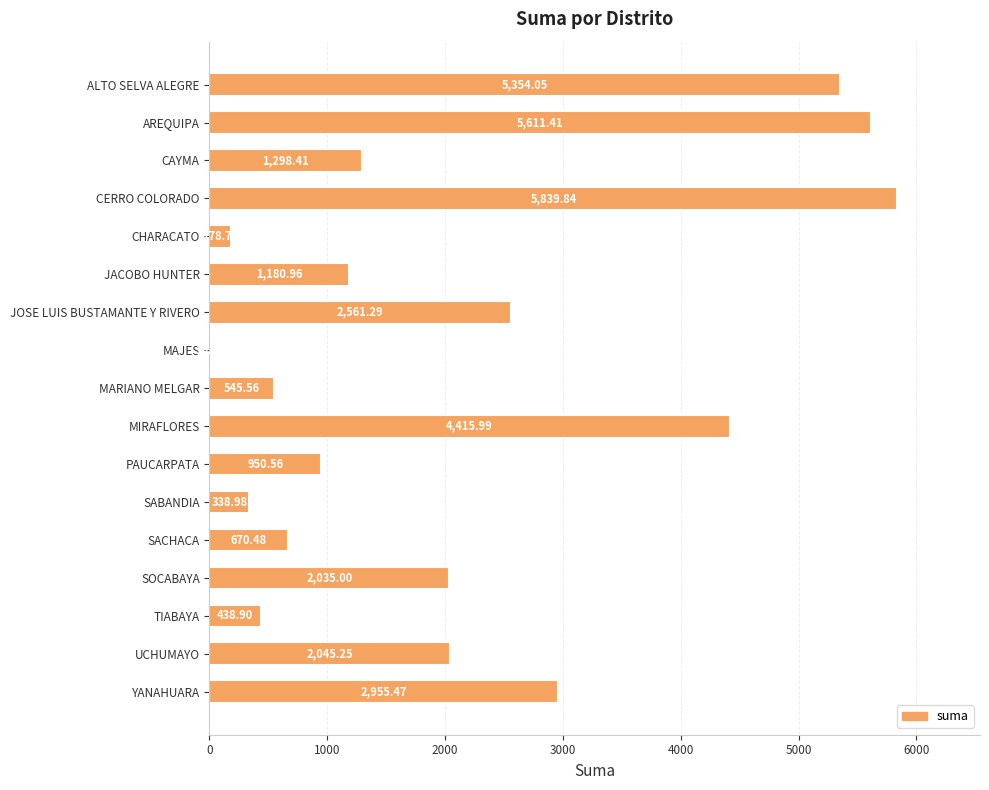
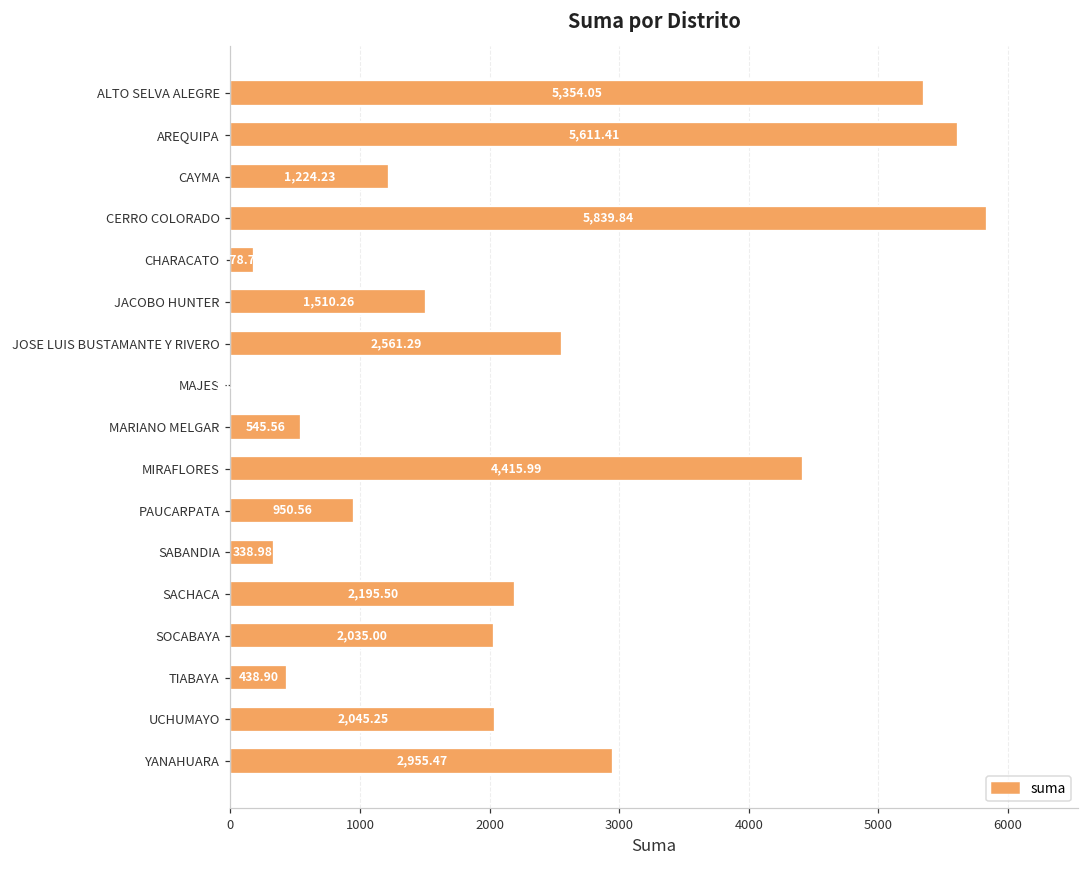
CAYMA: 1,298.41 -> 1,224.23
JACOBO HUNTER: 1,180.96 -> 1,510.26
SACHACA: 670.48 -> 2,195.50
